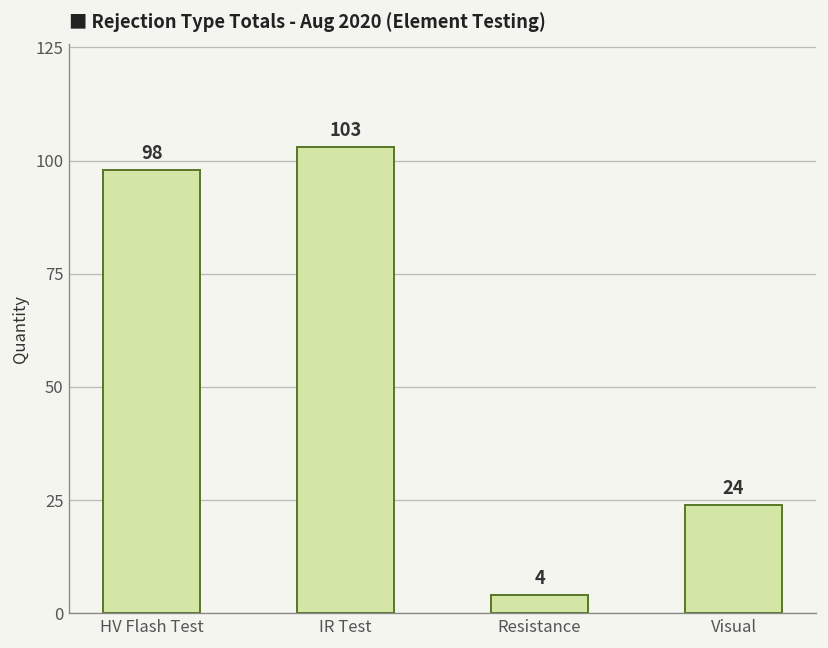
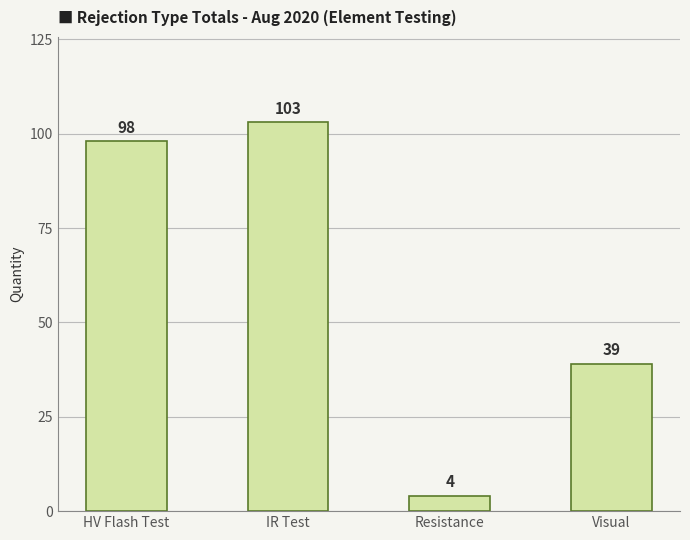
Visual: 24 -> 39
